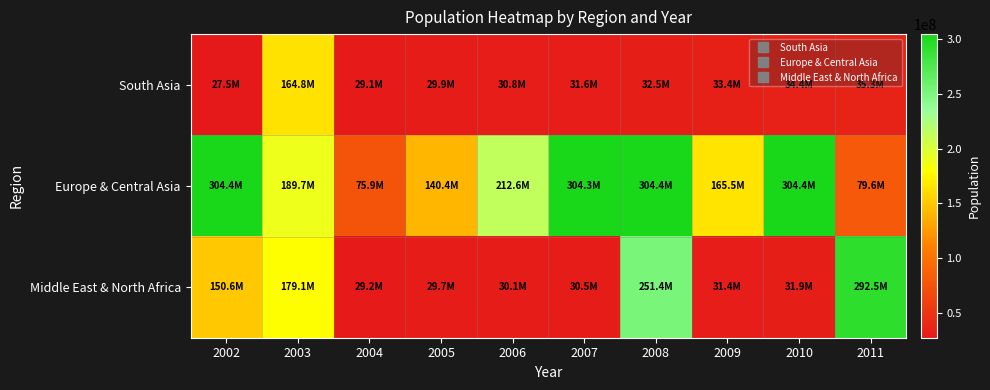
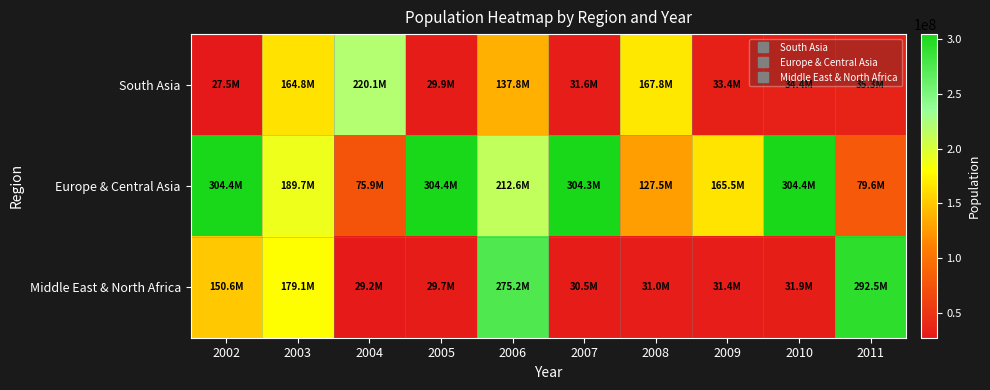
South Asia, 2004: 29.1M -> 220.1M
South Asia, 2006: 30.8M -> 137.8M
South Asia, 2008: 32.5M -> 167.8M
Europe & Central Asia, 2005: 140.4M -> 304.4M
Europe & Central Asia, 2008: 304.4M -> 127.5M
Middle East & North Africa, 2006: 30.1M -> 275.2M
Middle East & North Africa, 2008: 251.4M -> 31.0M
